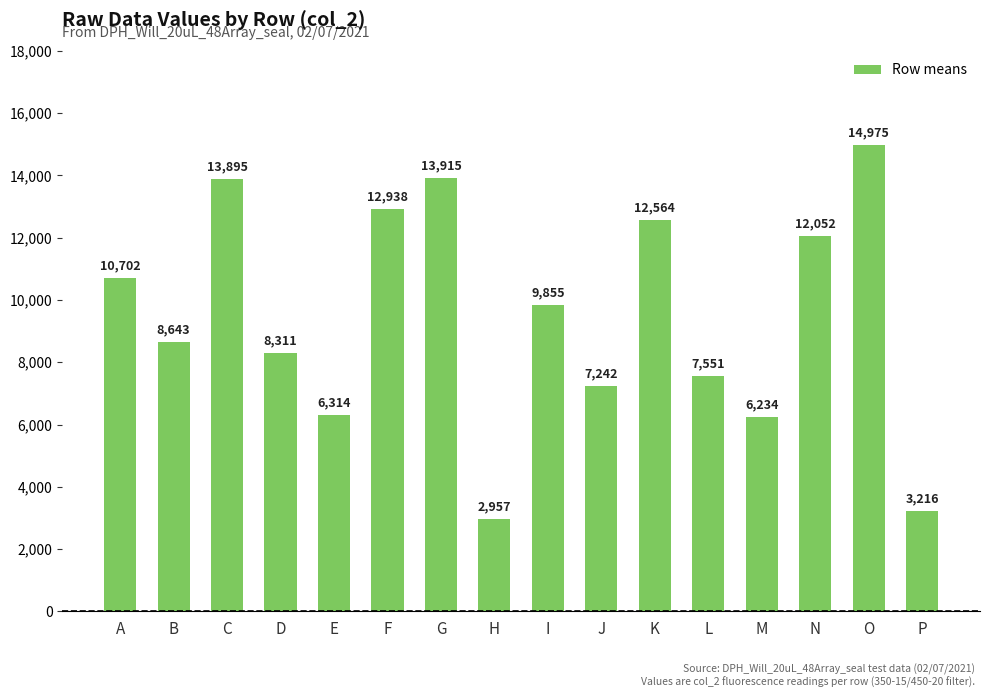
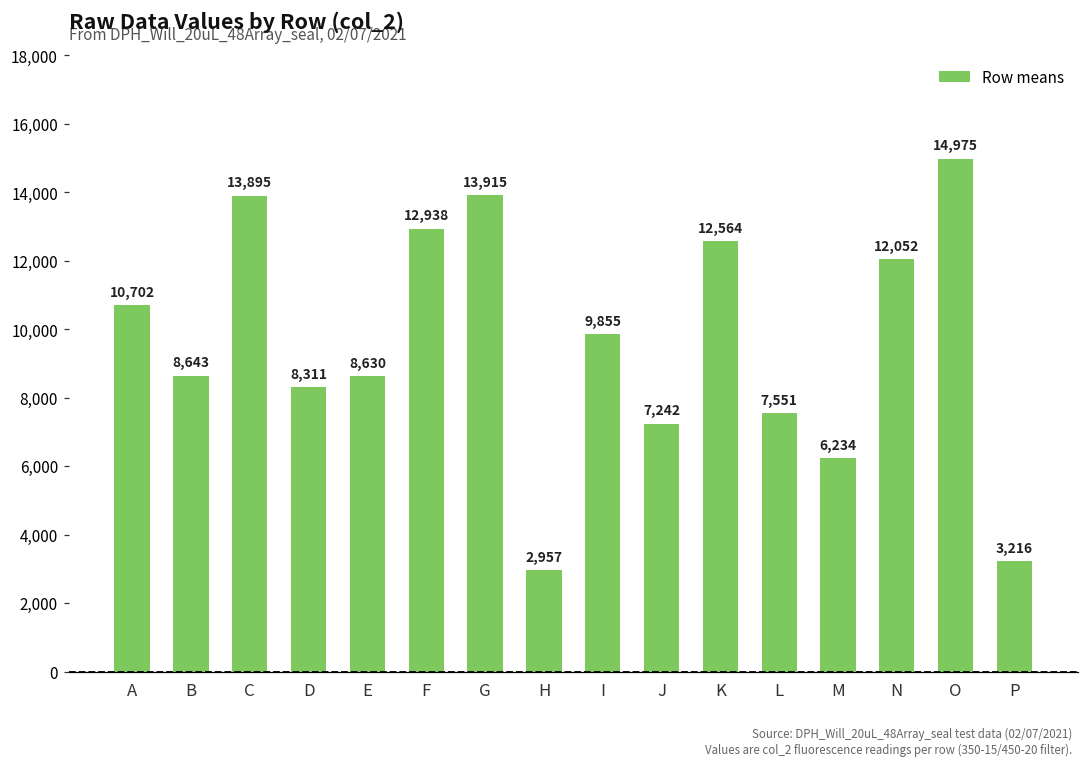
E: 6,314 -> 8,630
